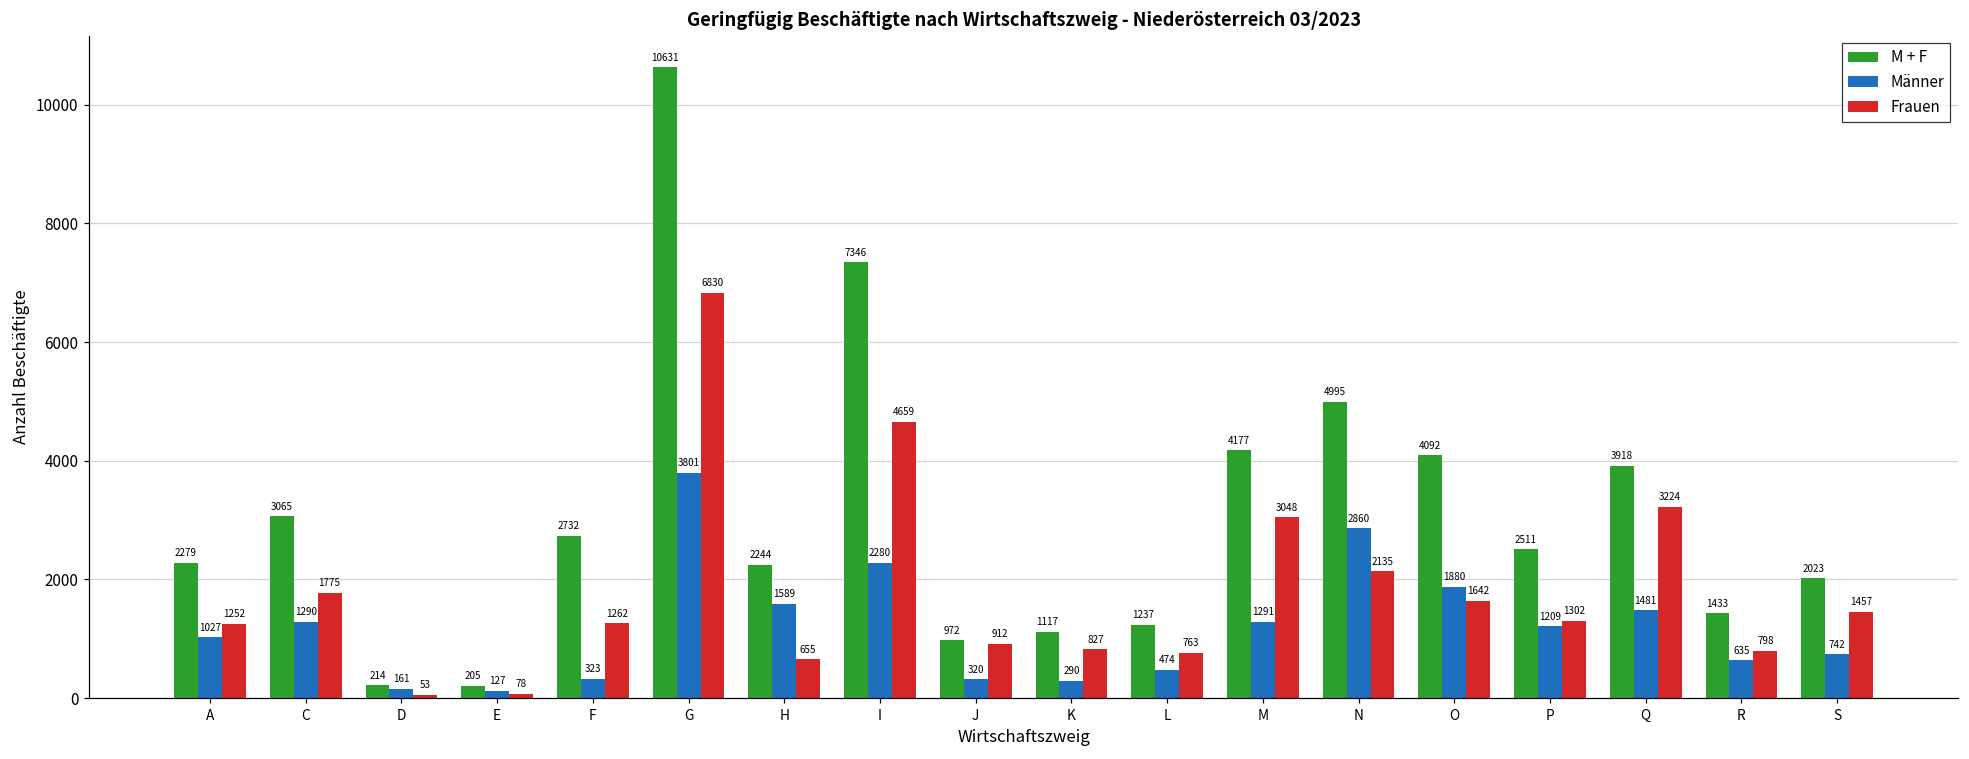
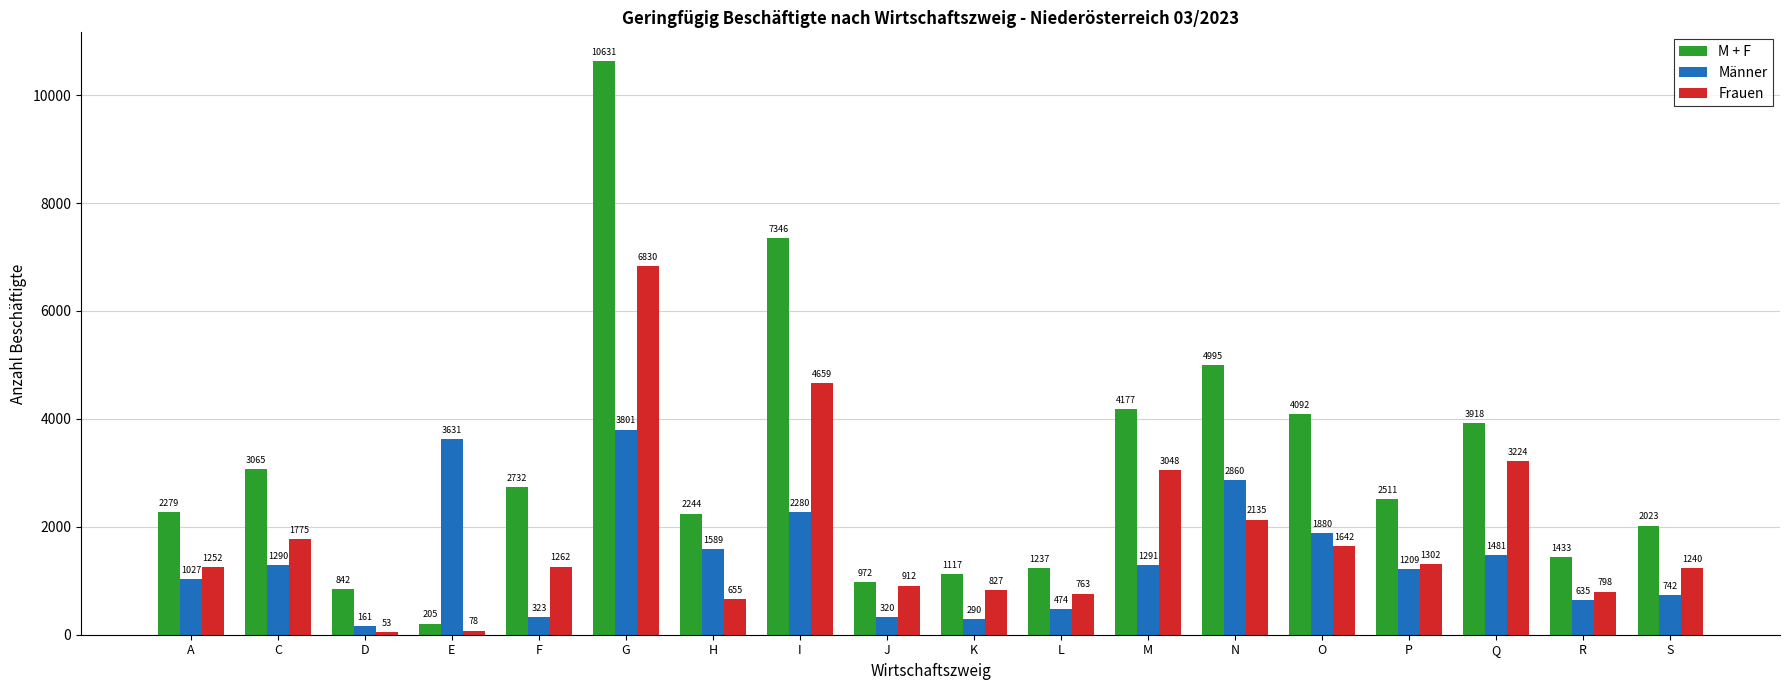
M + F, D: 214 -> 842
Männer, E: 127 -> 3631
Frauen, S: 1457 -> 1240
